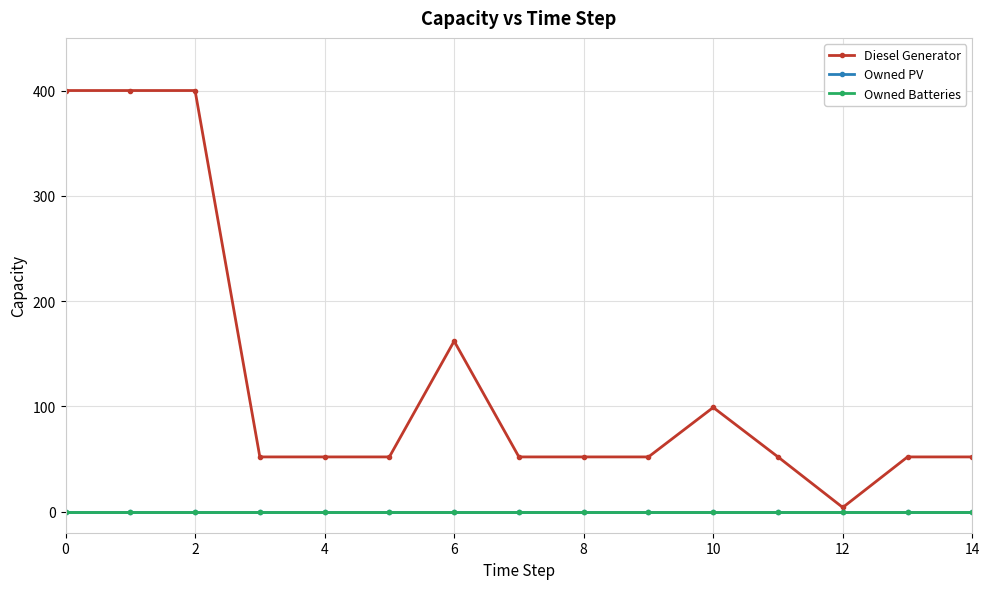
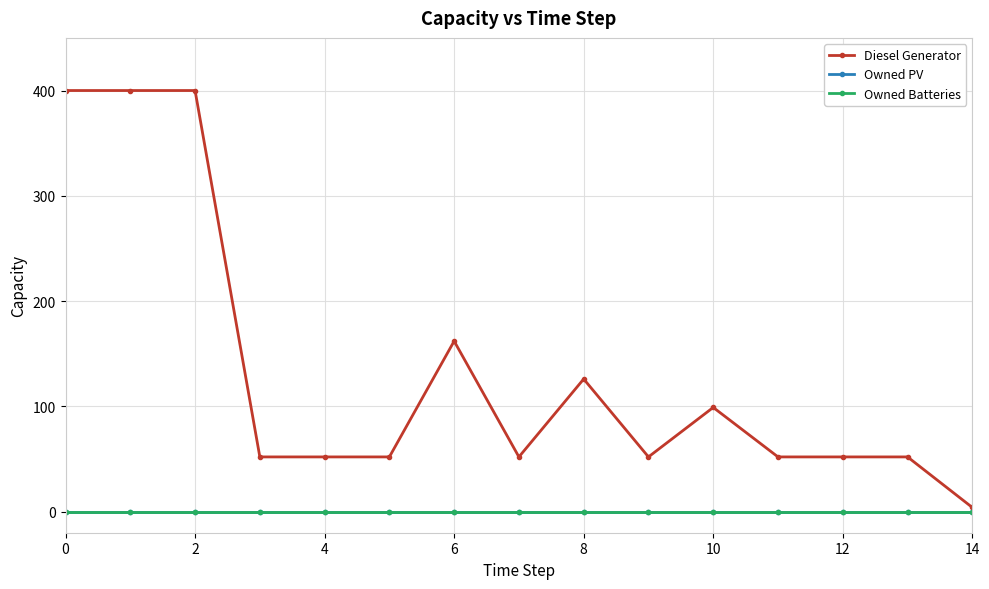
Diesel Generator, 8: 52 -> 126
Diesel Generator, 12: 4 -> 52
Diesel Generator, 14: 52 -> 4
